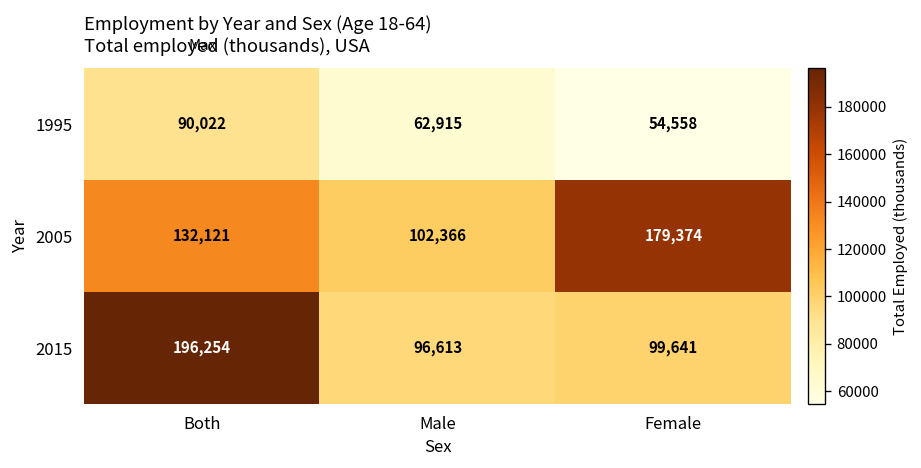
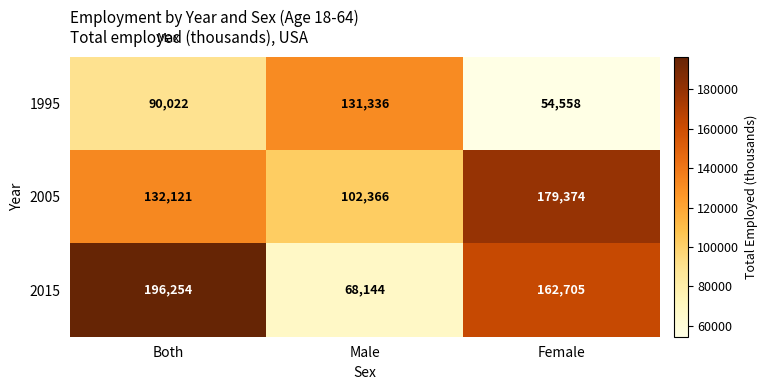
1995, Male: 62,915 -> 131,336
2015, Male: 96,613 -> 68,144
2015, Female: 99,641 -> 162,705
